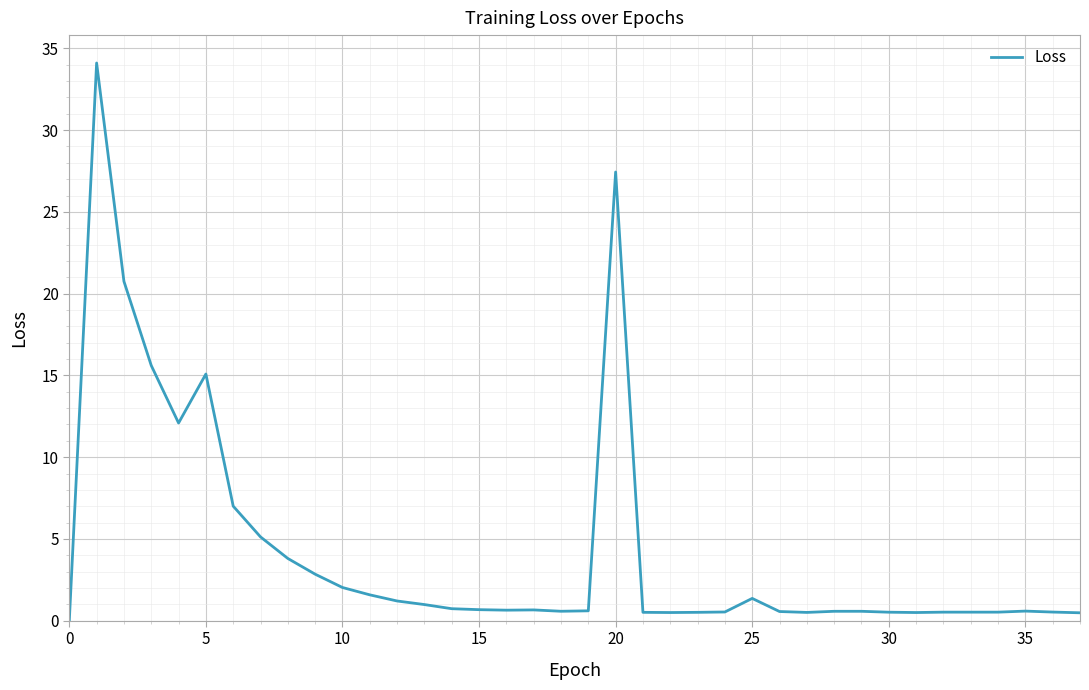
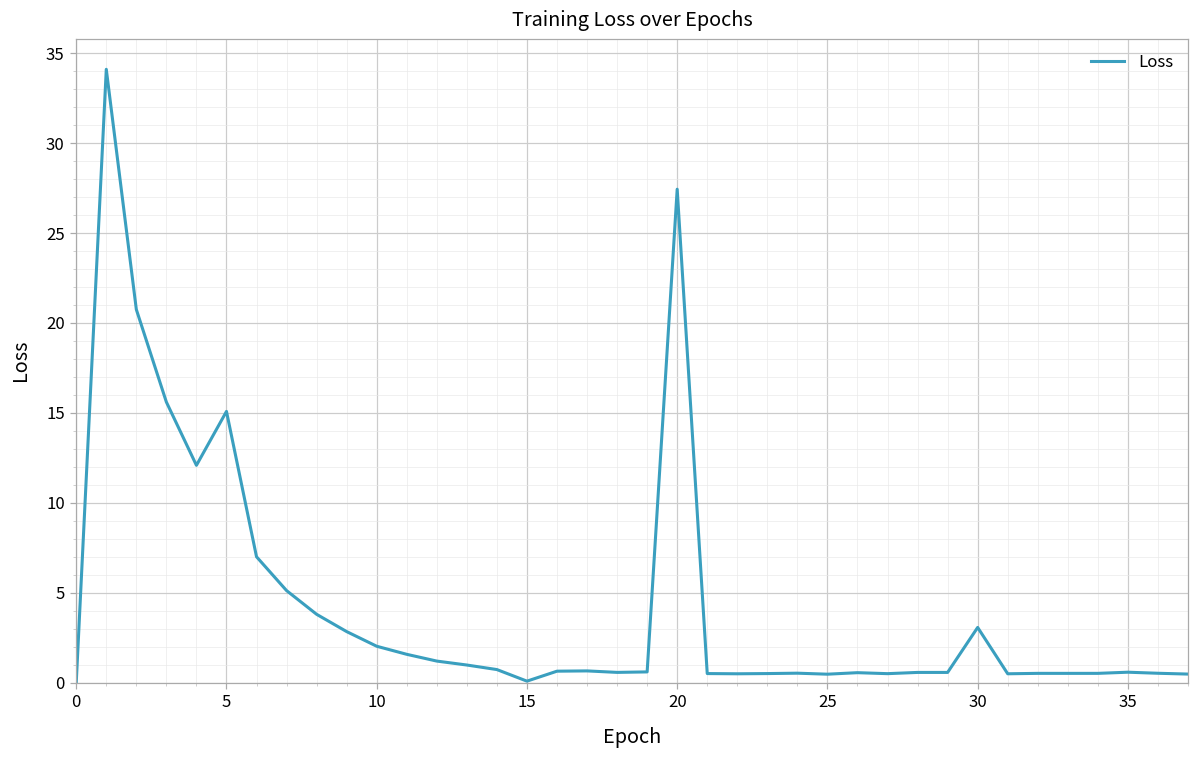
15: 0.7 -> 0.1
25: 1.4 -> 0.5
30: 0.5 -> 3.1
